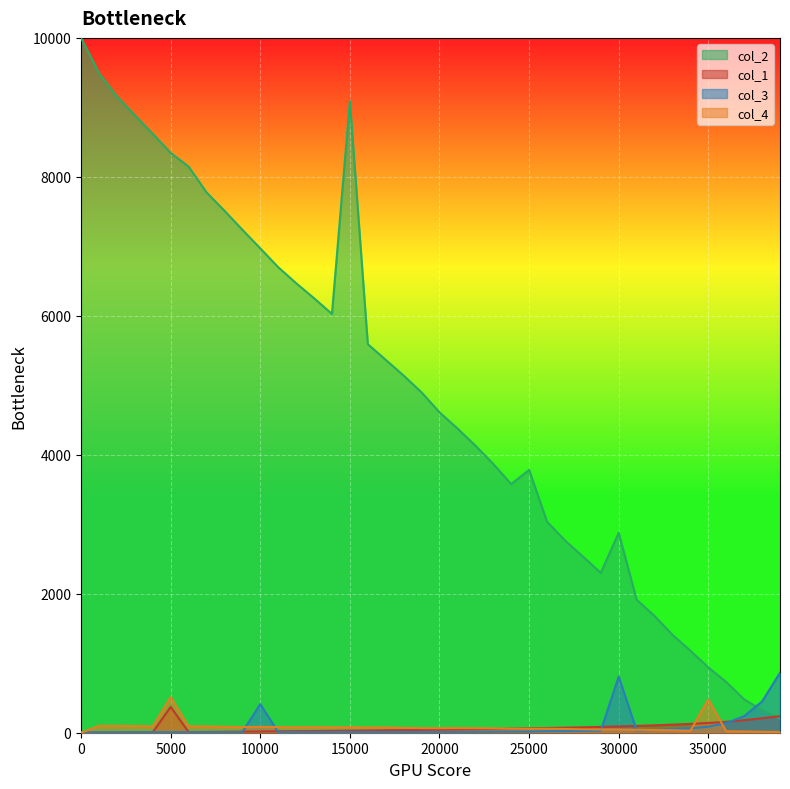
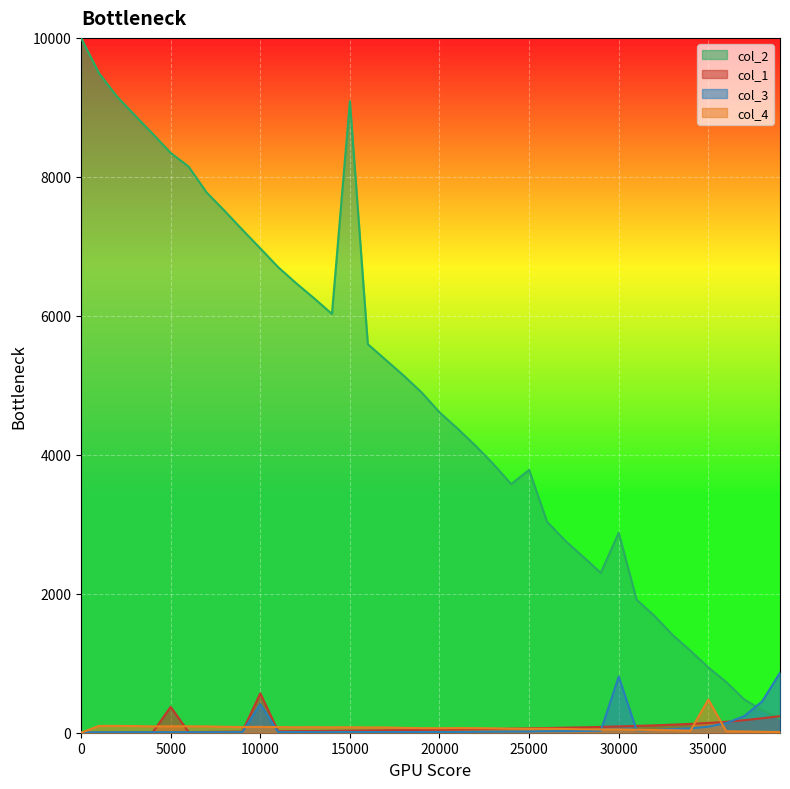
col_4, 5000: 500 -> 100
col_1, 10000: 0 -> 600
